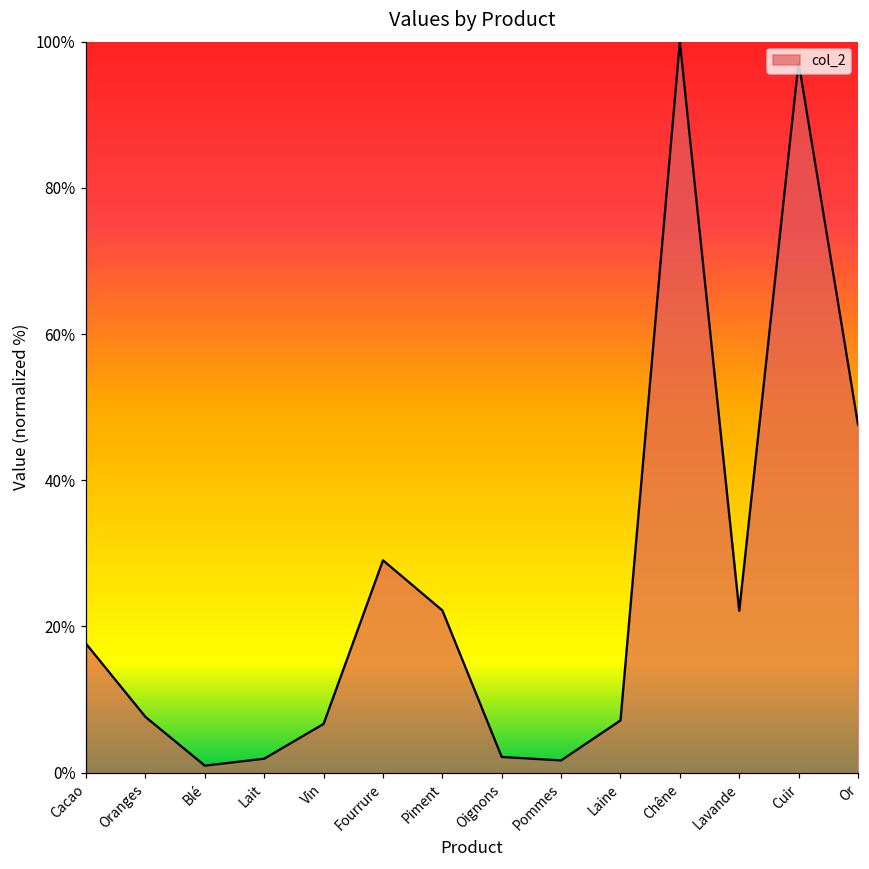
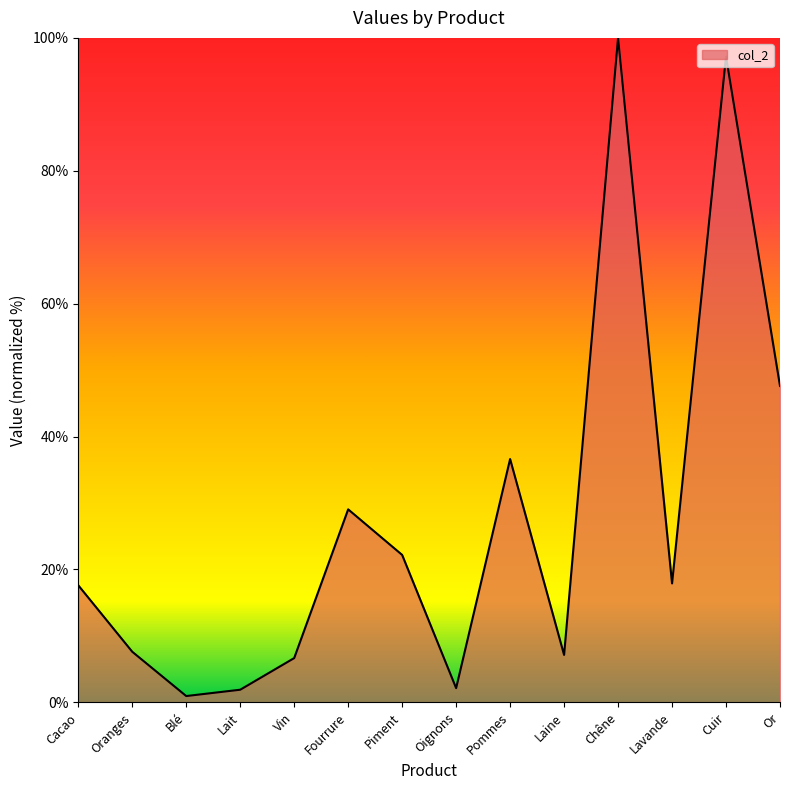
Pommes: 2% -> 37%
Lavande: 22% -> 18%
